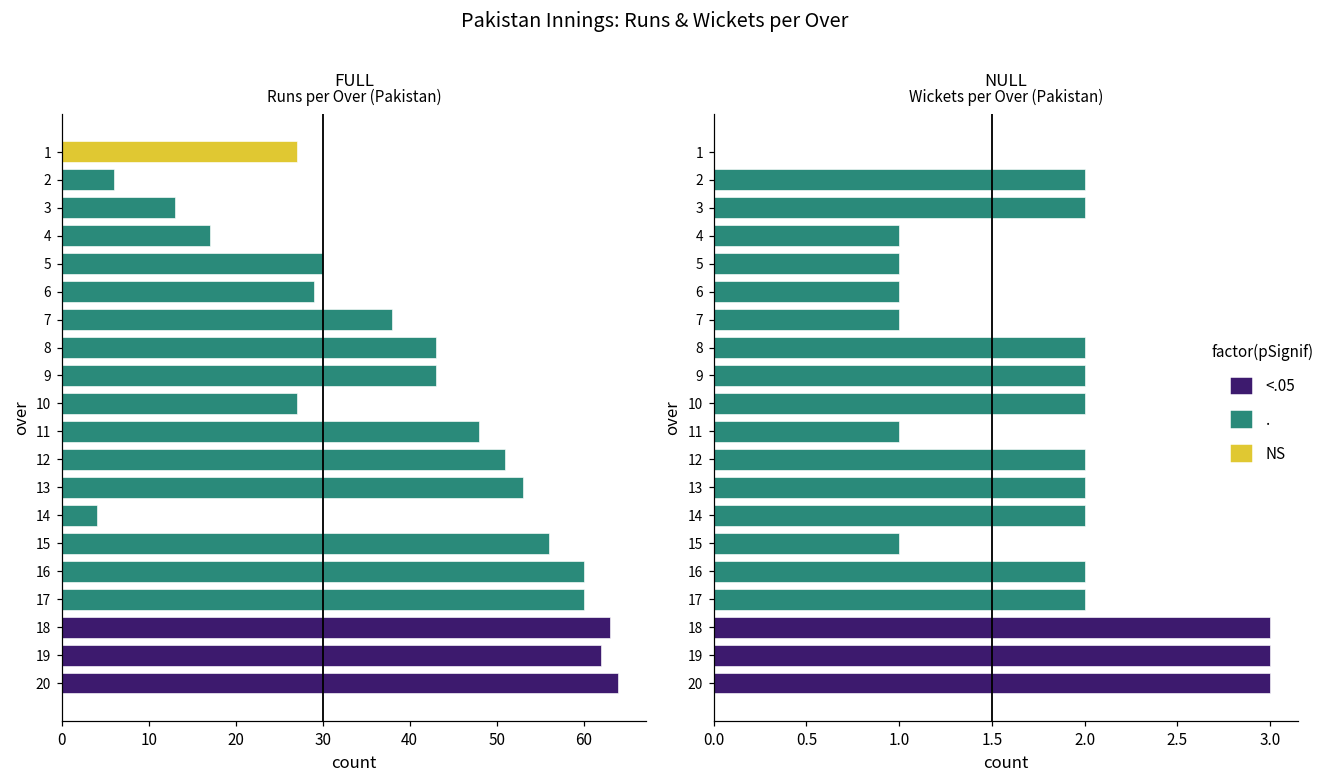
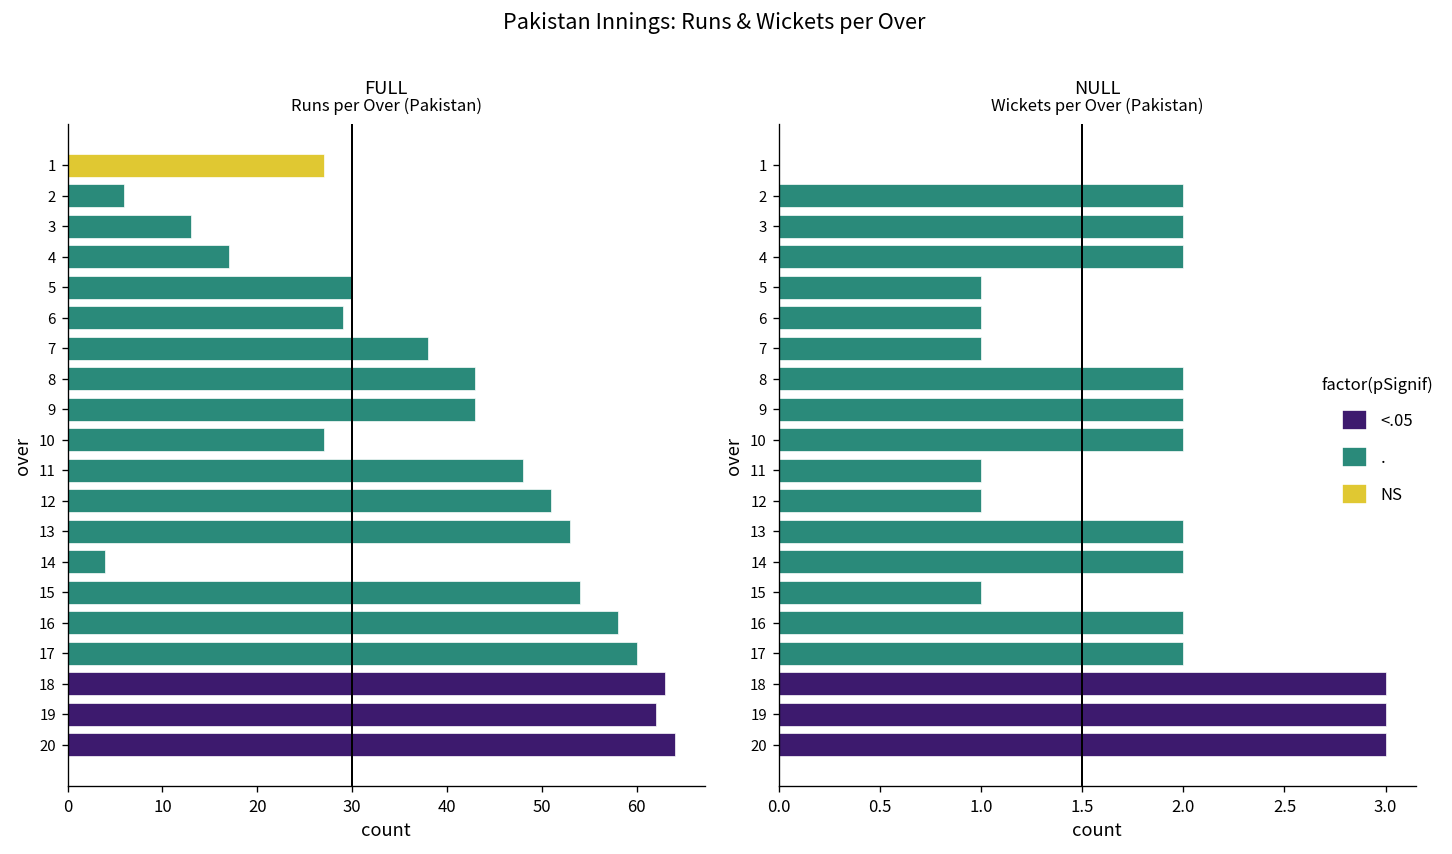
Runs per Over (Pakistan), 15: 56 -> 54
Runs per Over (Pakistan), 16: 60 -> 58
Wickets per Over (Pakistan), 4: 1 -> 2
Wickets per Over (Pakistan), 12: 2 -> 1
